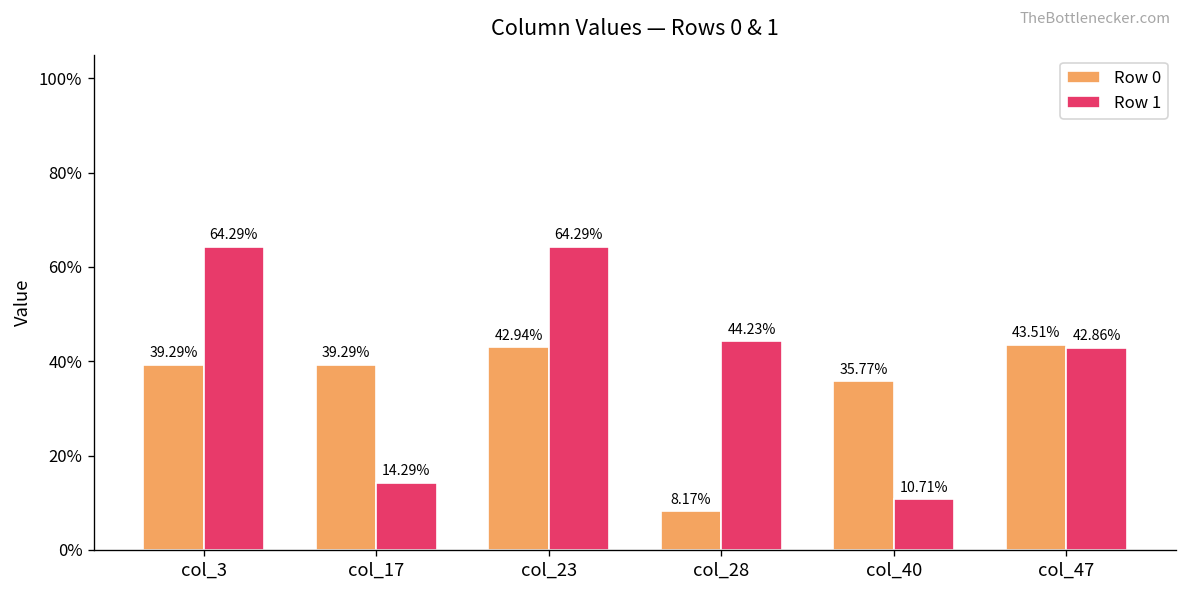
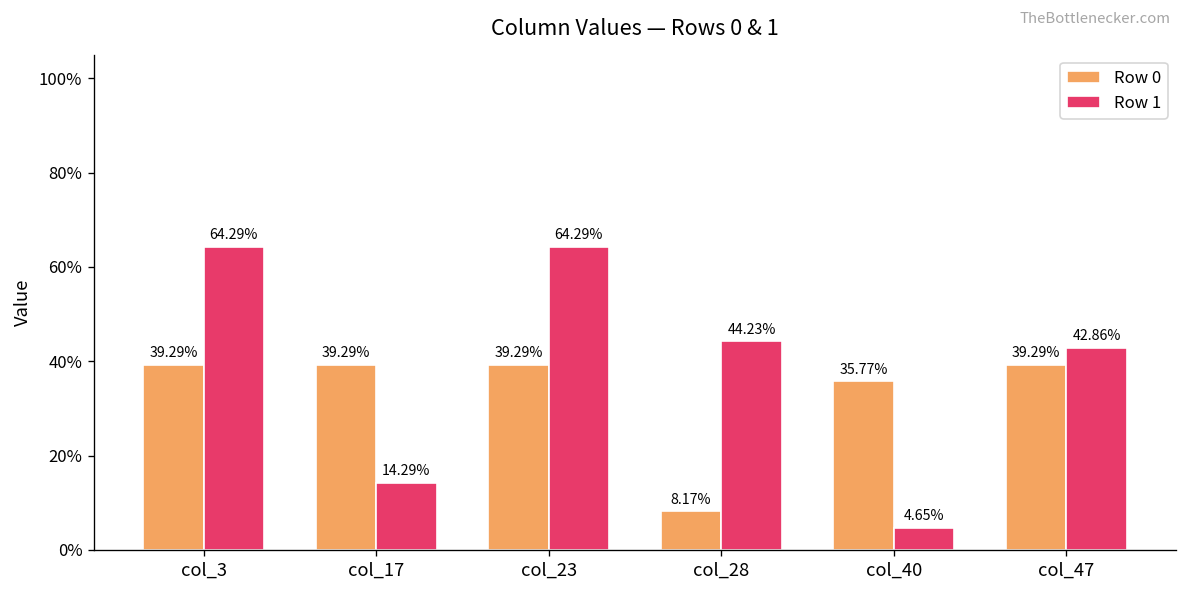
Row 0, col_23: 42.94% -> 39.29%
Row 1, col_40: 10.71% -> 4.65%
Row 0, col_47: 43.51% -> 39.29%
